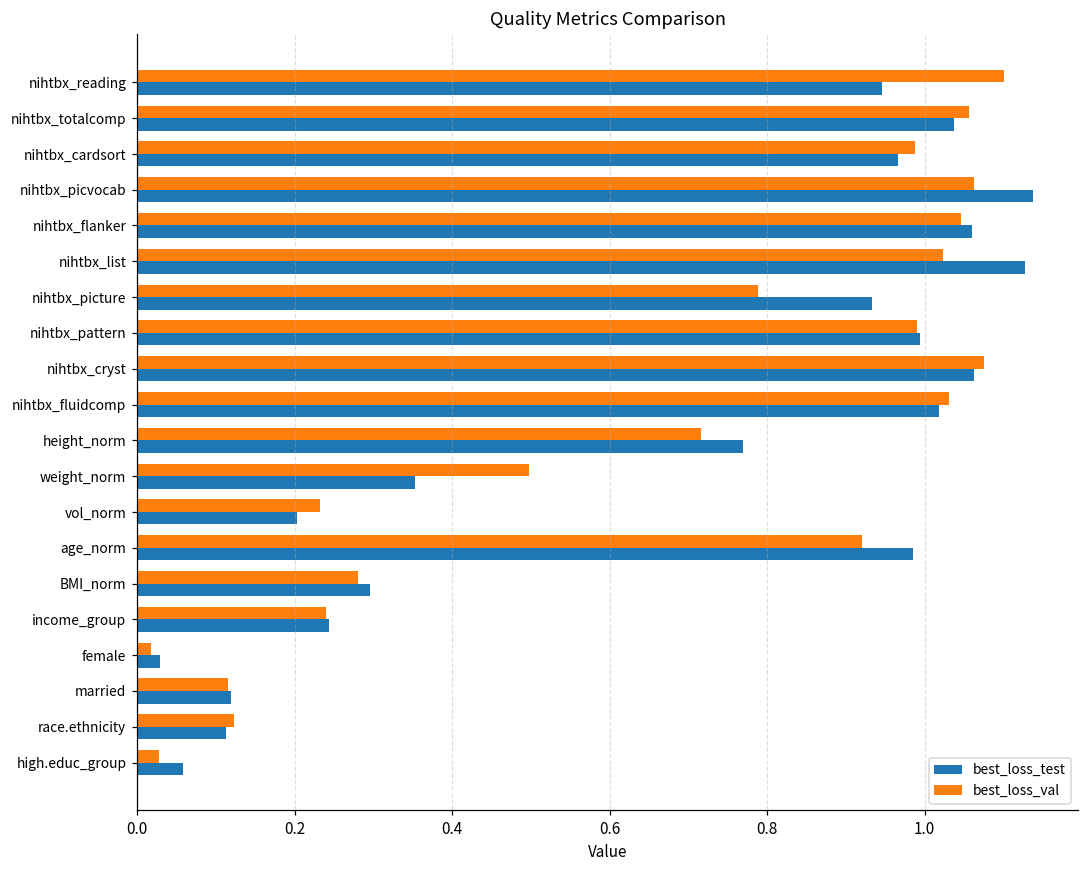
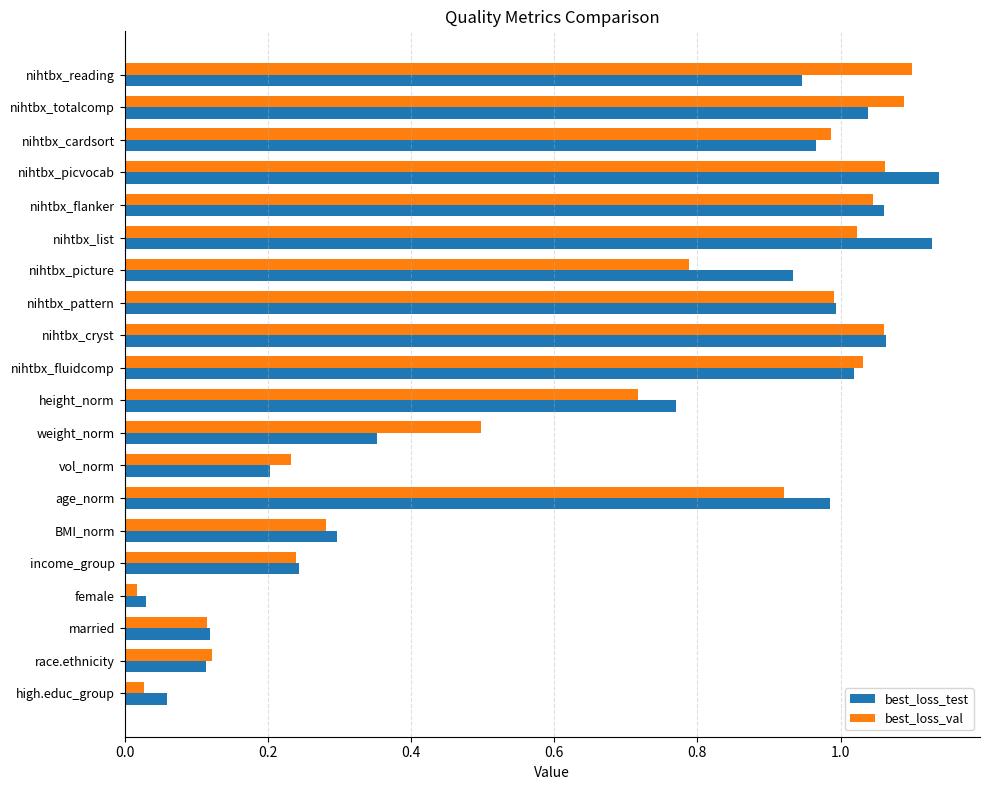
best_loss_val, nihtbx_totalcomp: 1.06 -> 1.09
best_loss_val, nihtbx_cryst: 1.08 -> 1.06
